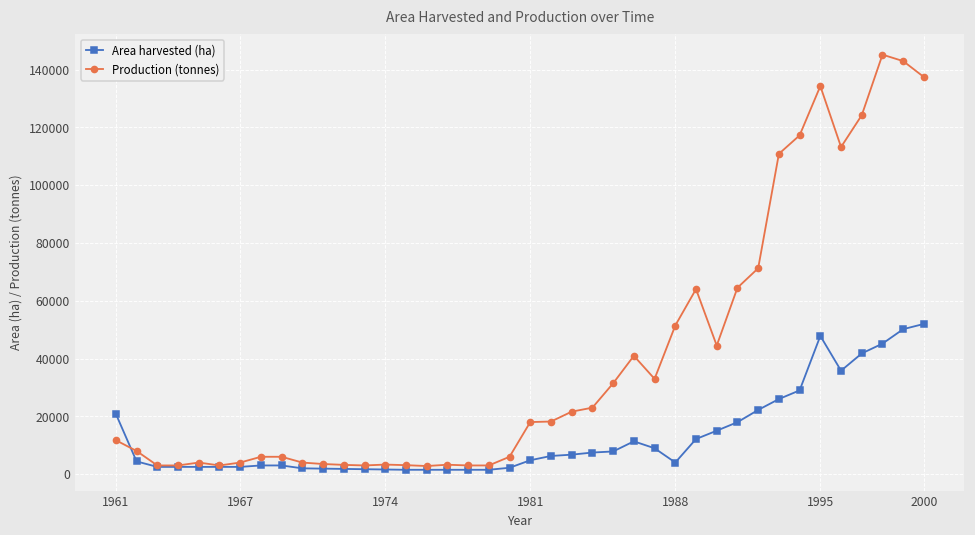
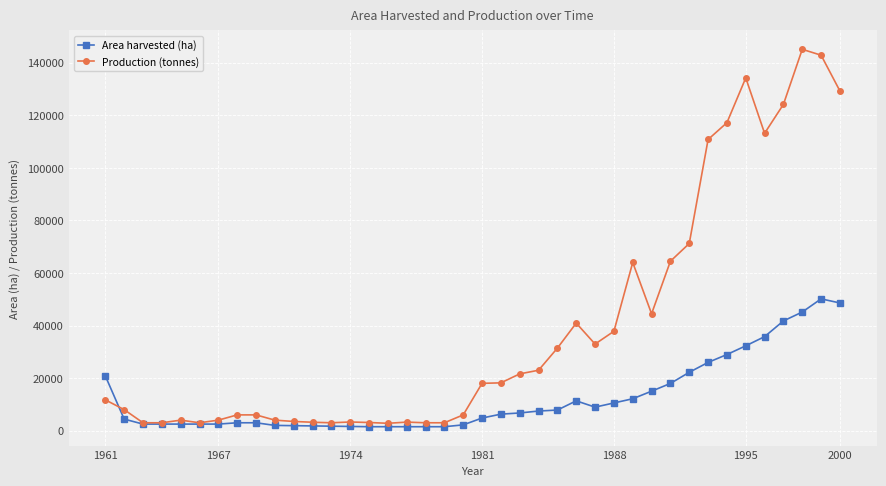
Area harvested (ha), 1988: 4000 -> 11000
Production (tonnes), 1988: 51000 -> 38000
Area harvested (ha), 1995: 48000 -> 32000
Area harvested (ha), 2000: 52000 -> 49000
Production (tonnes), 2000: 137000 -> 129000
